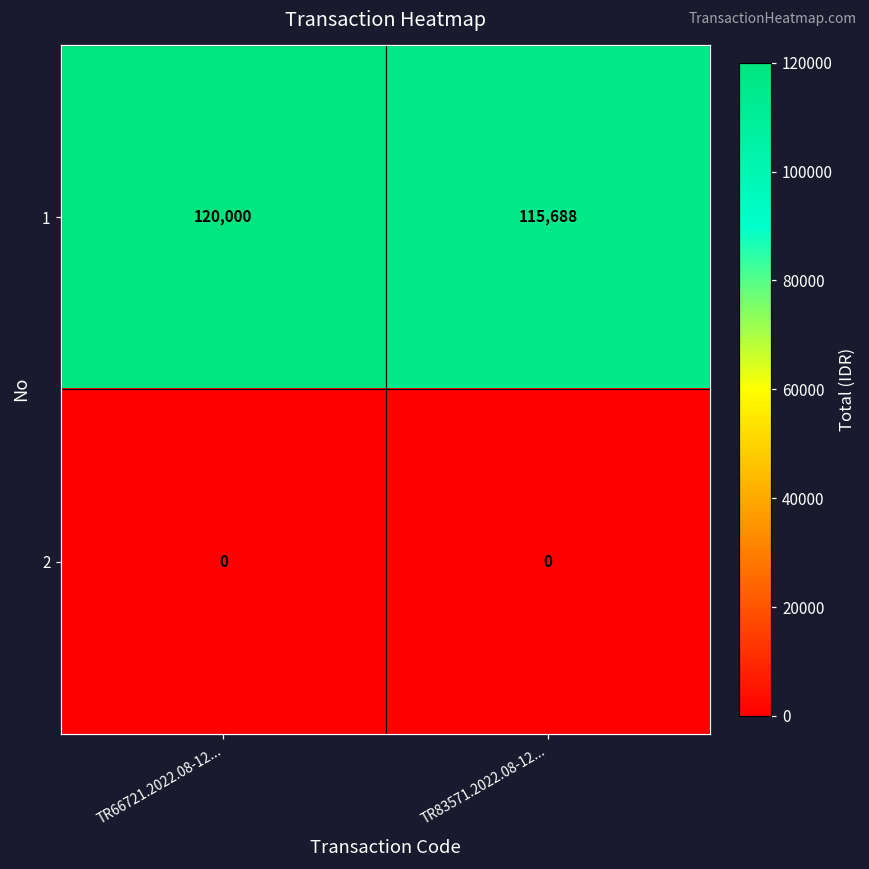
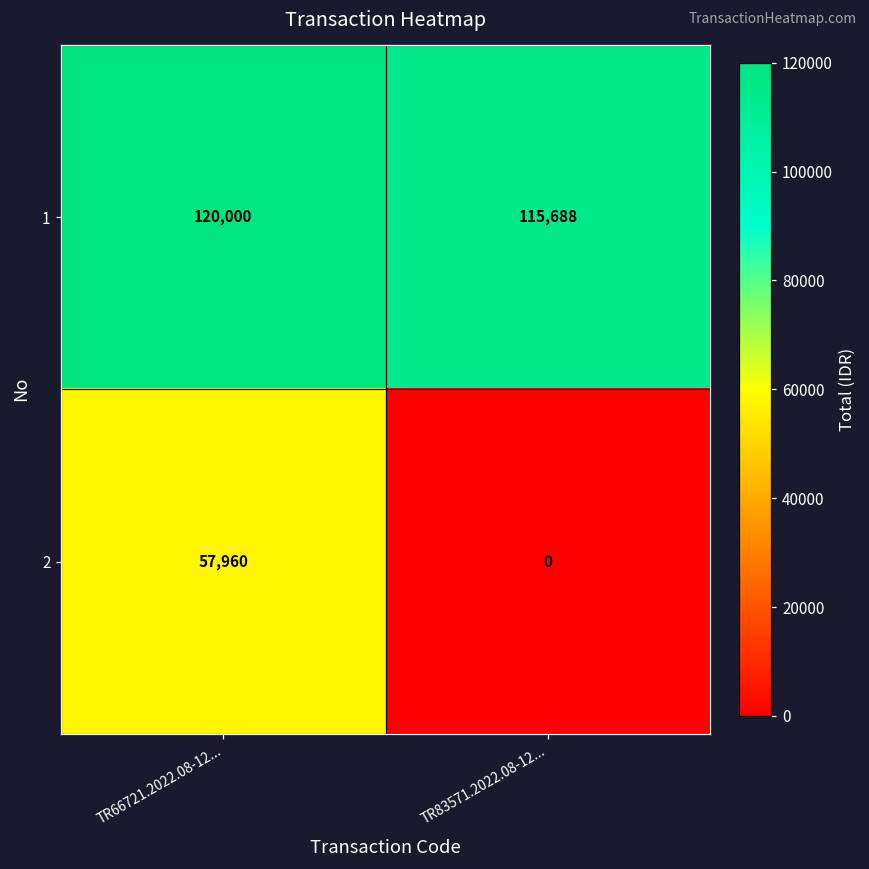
2, TR66721.2022.08-12...: 0 -> 57,960
